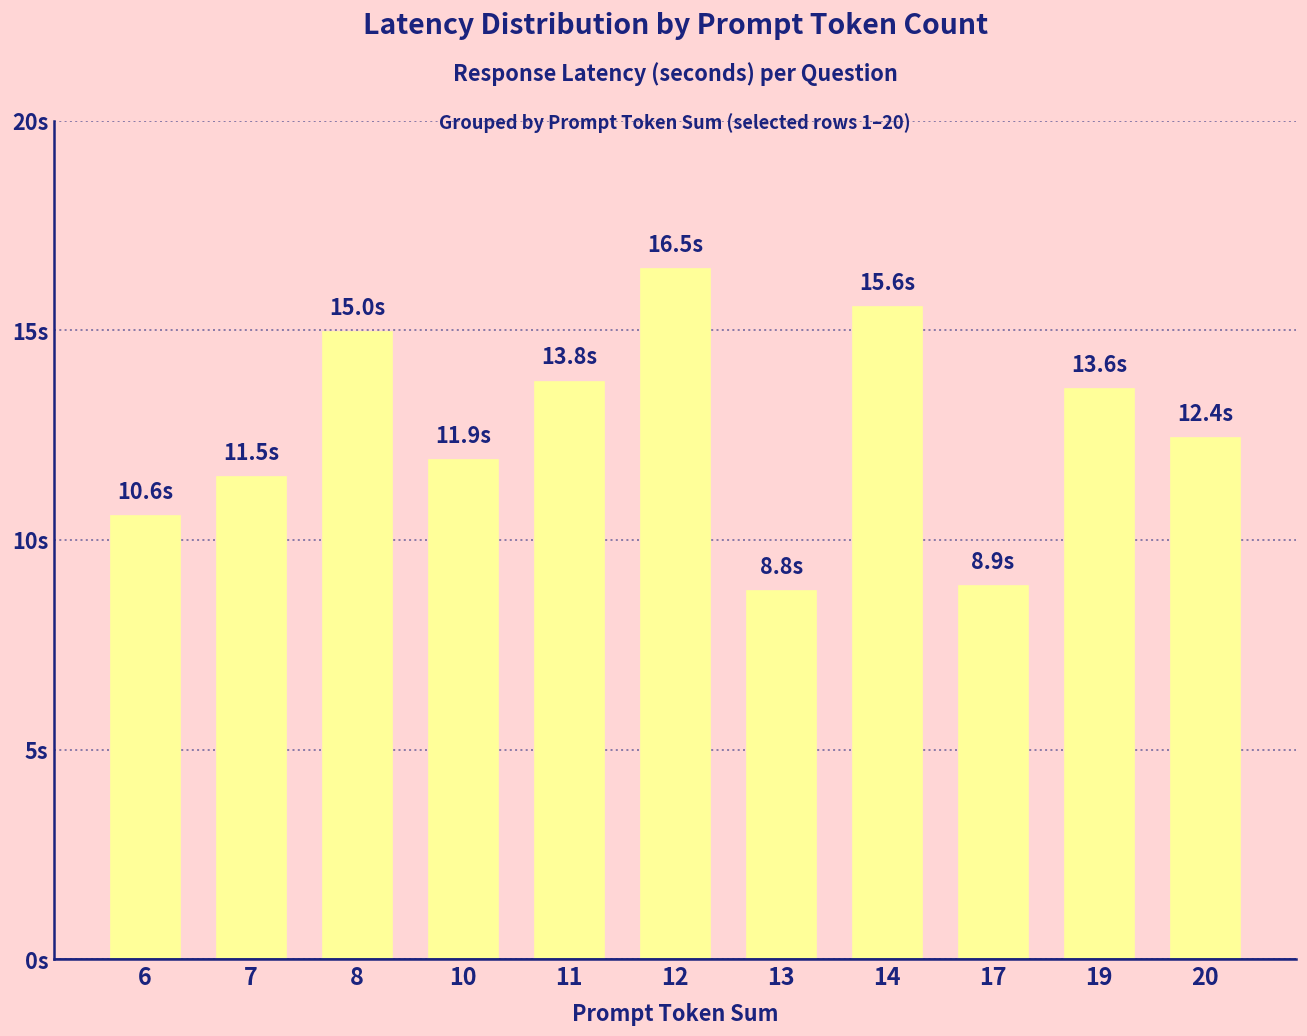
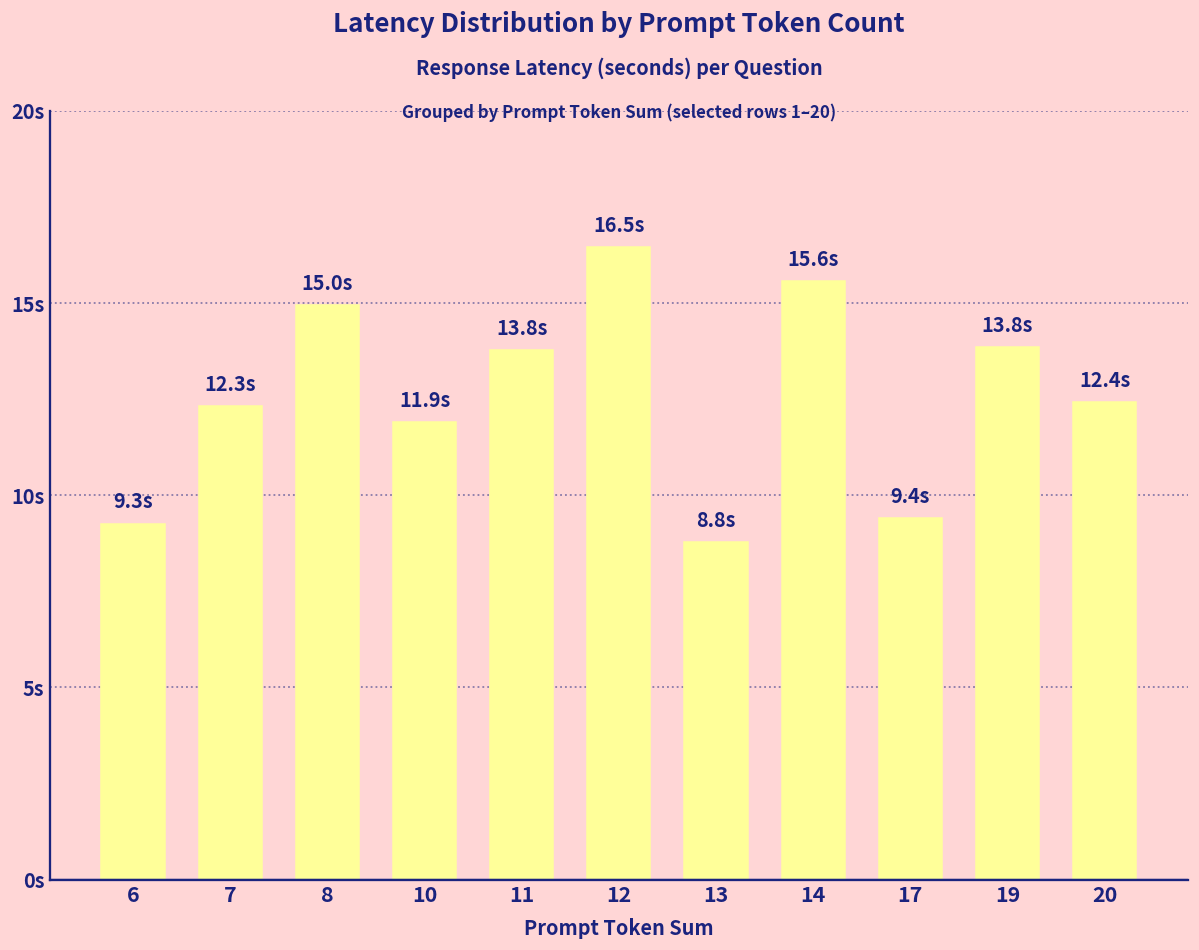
6: 10.6s -> 9.3s
7: 11.5s -> 12.3s
17: 8.9s -> 9.4s
19: 13.6s -> 13.8s
